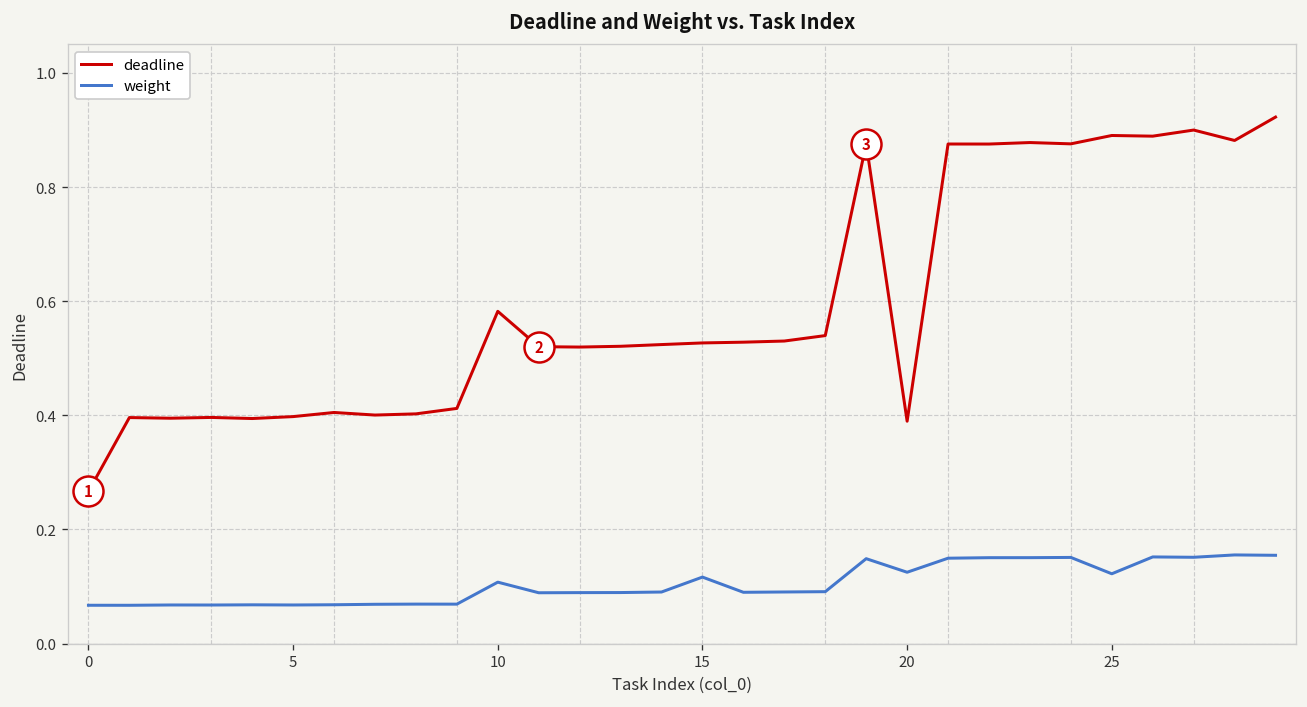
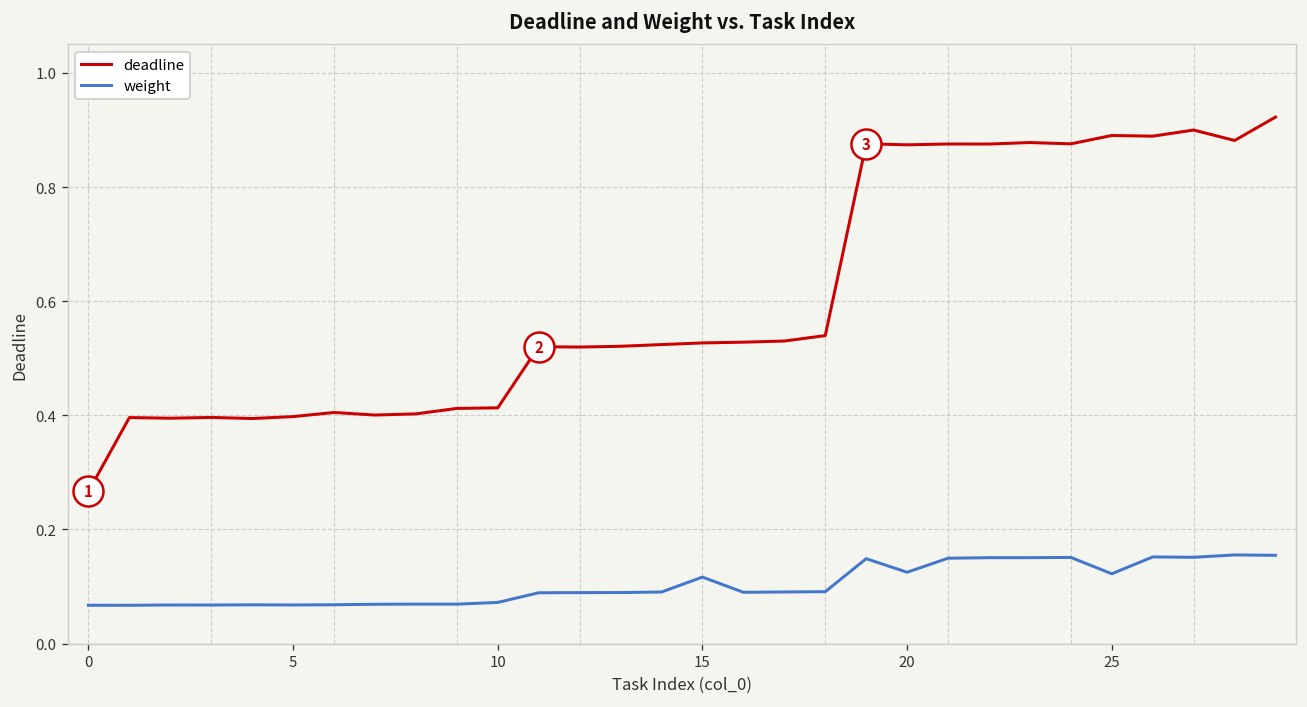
deadline, 10: 0.58 -> 0.41
weight, 10: 0.11 -> 0.07
deadline, 20: 0.39 -> 0.87
